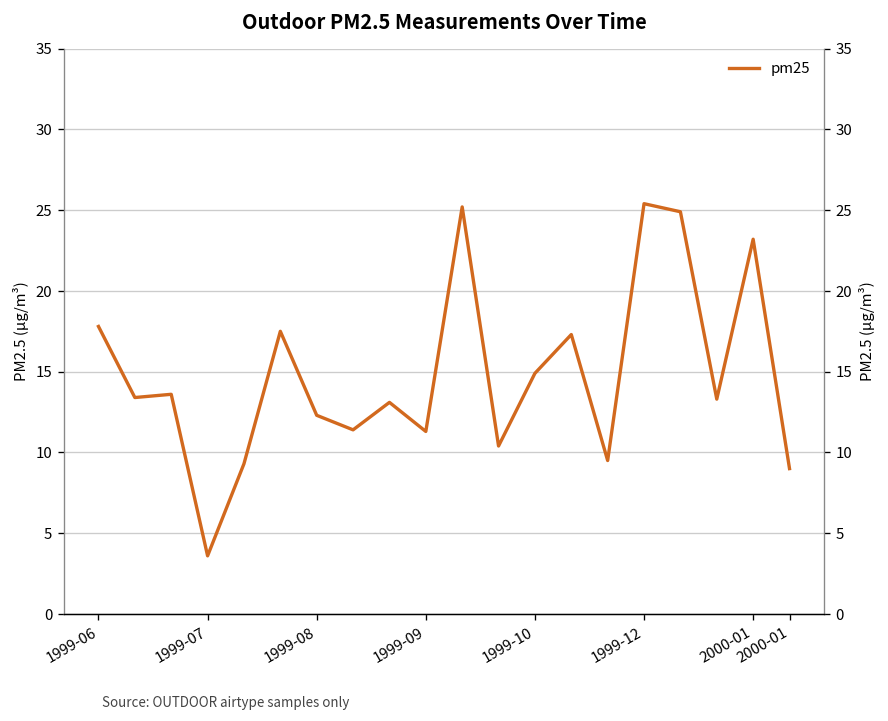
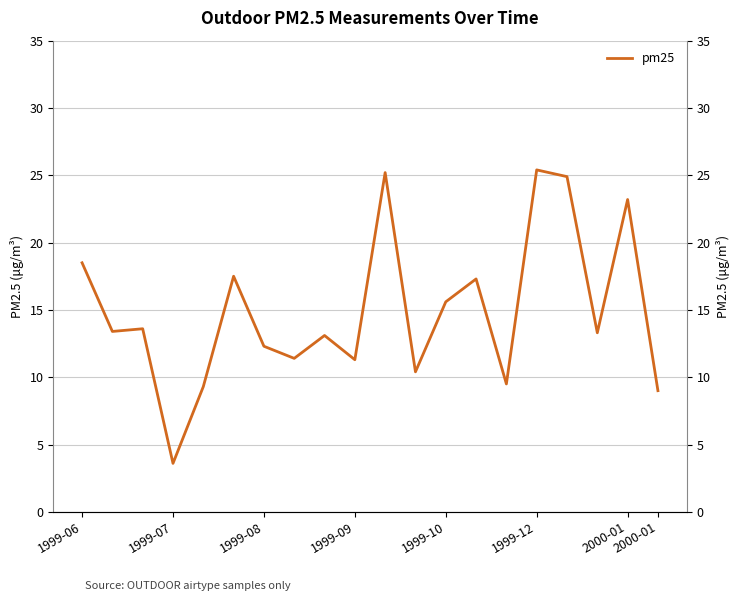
1999-06: 17.8 -> 18.5
1999-10: 14.9 -> 15.6
